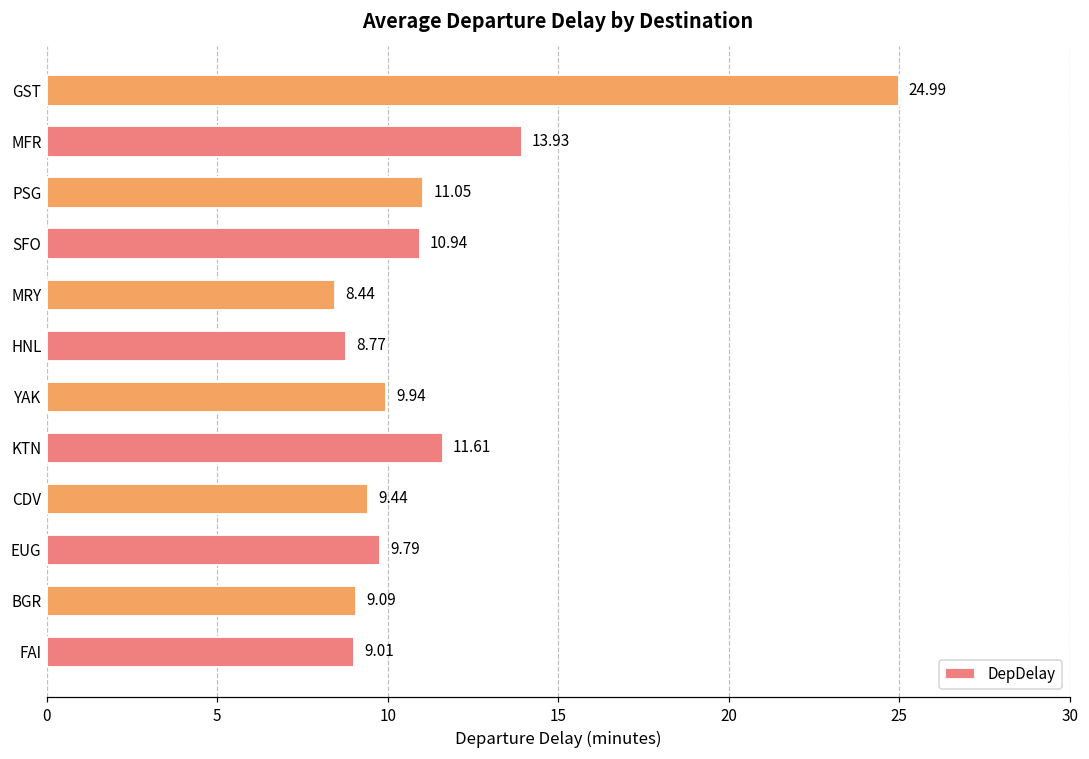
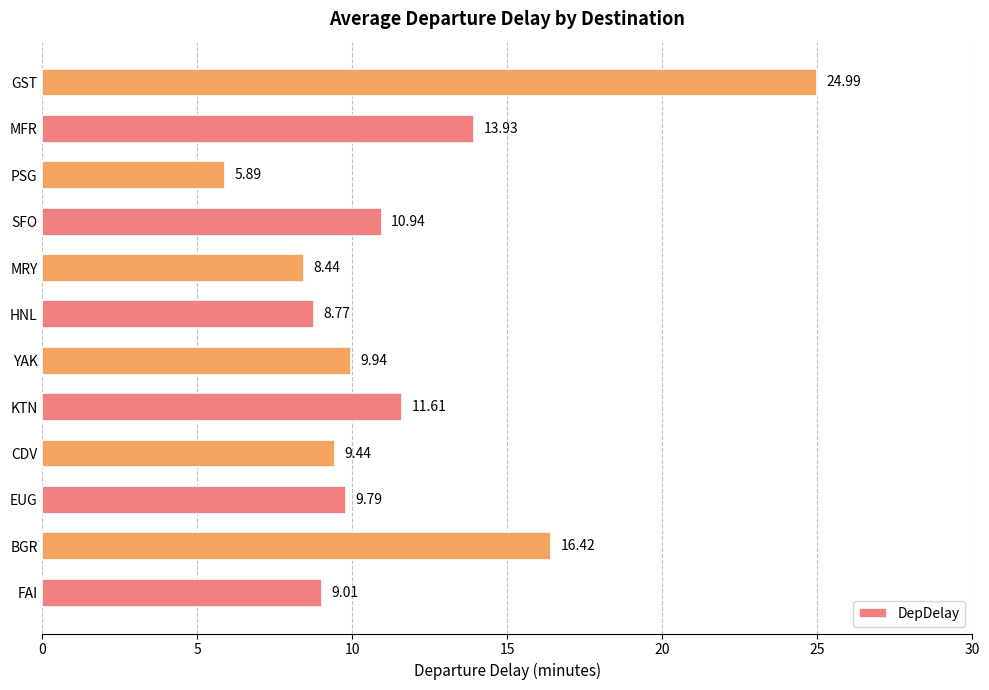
PSG: 11.05 -> 5.89
BGR: 9.09 -> 16.42
